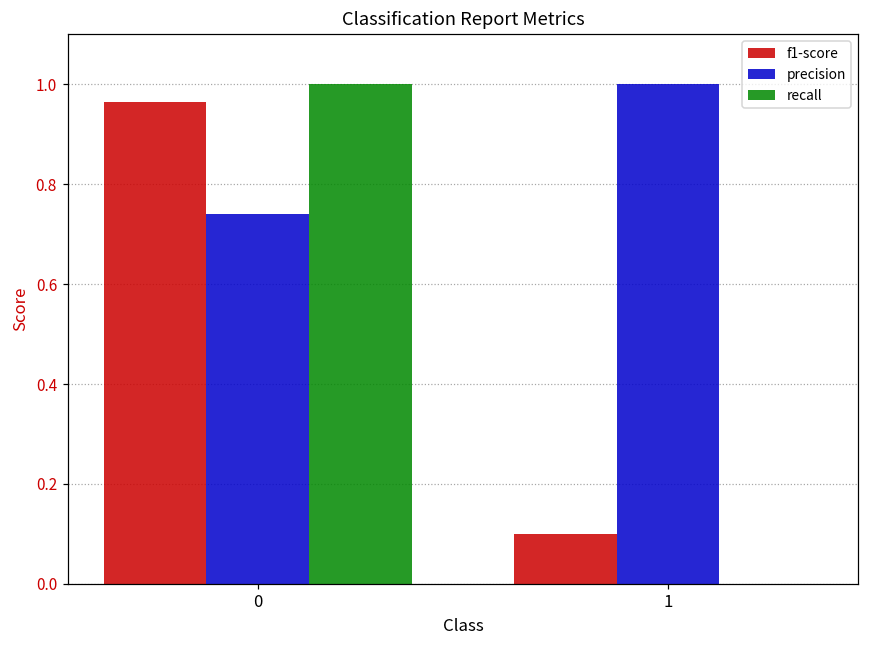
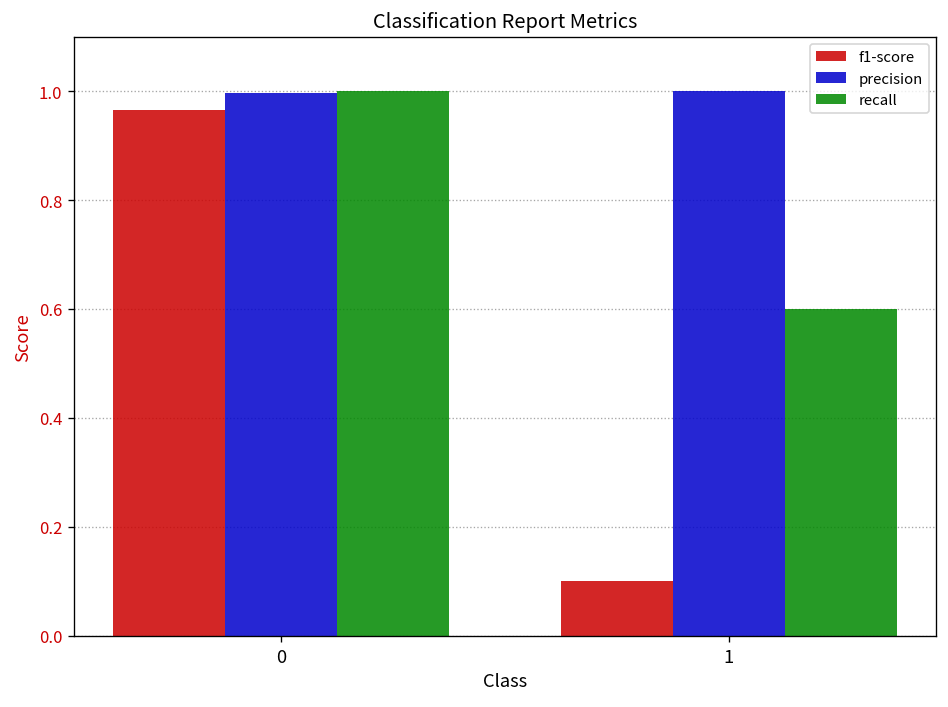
precision, 0: 0.74 -> 1.00
recall, 1: 0.0 -> 0.6
